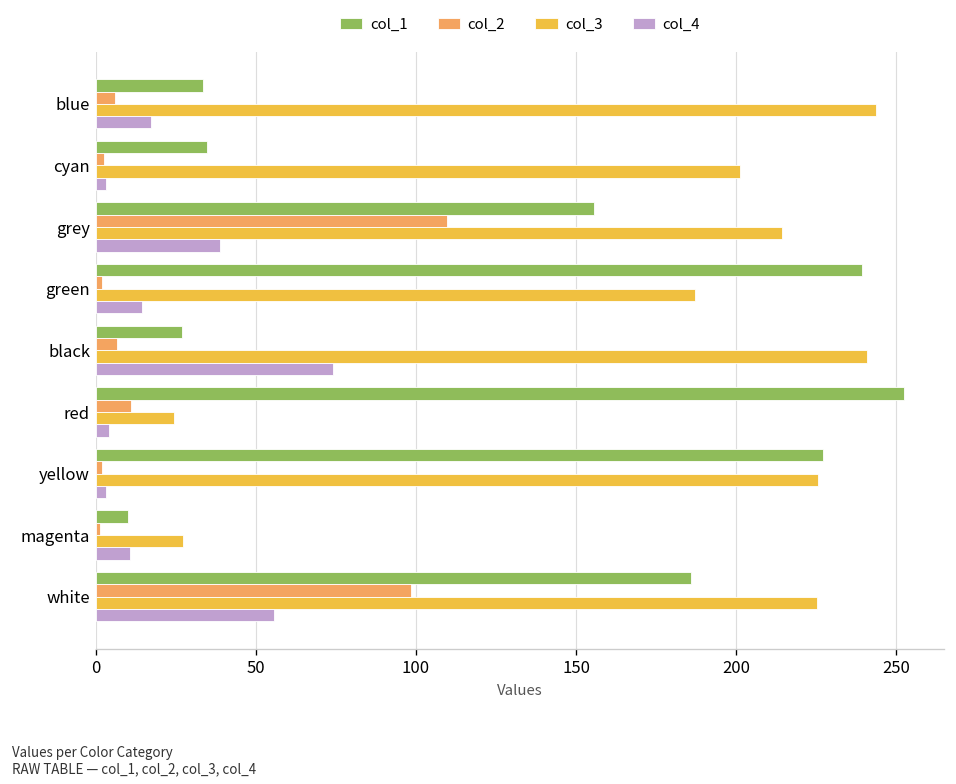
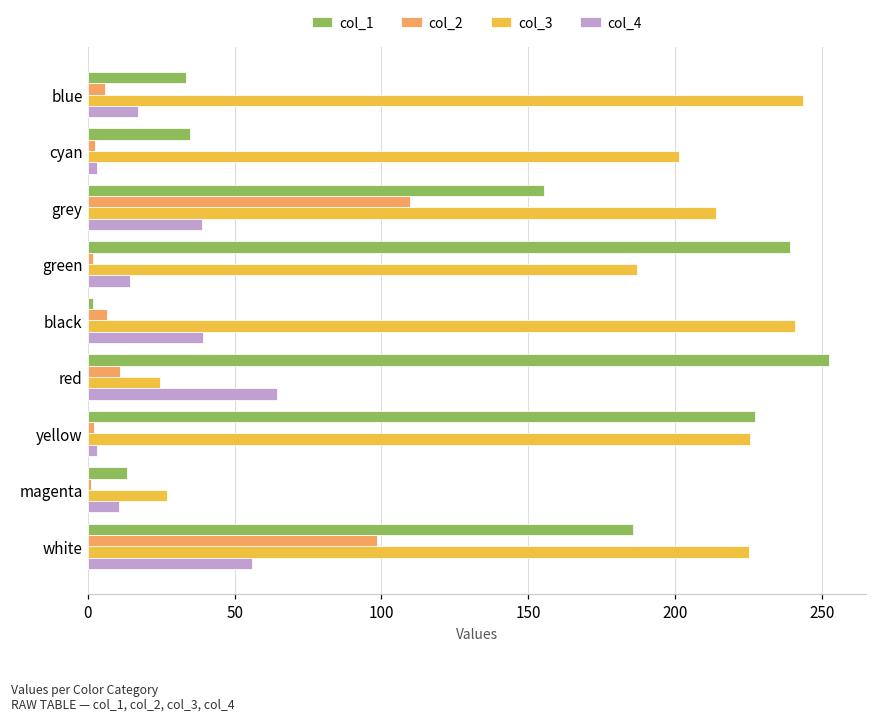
col_1, black: 27 -> 2
col_4, black: 74 -> 39
col_4, red: 4 -> 64
col_1, magenta: 10 -> 13
